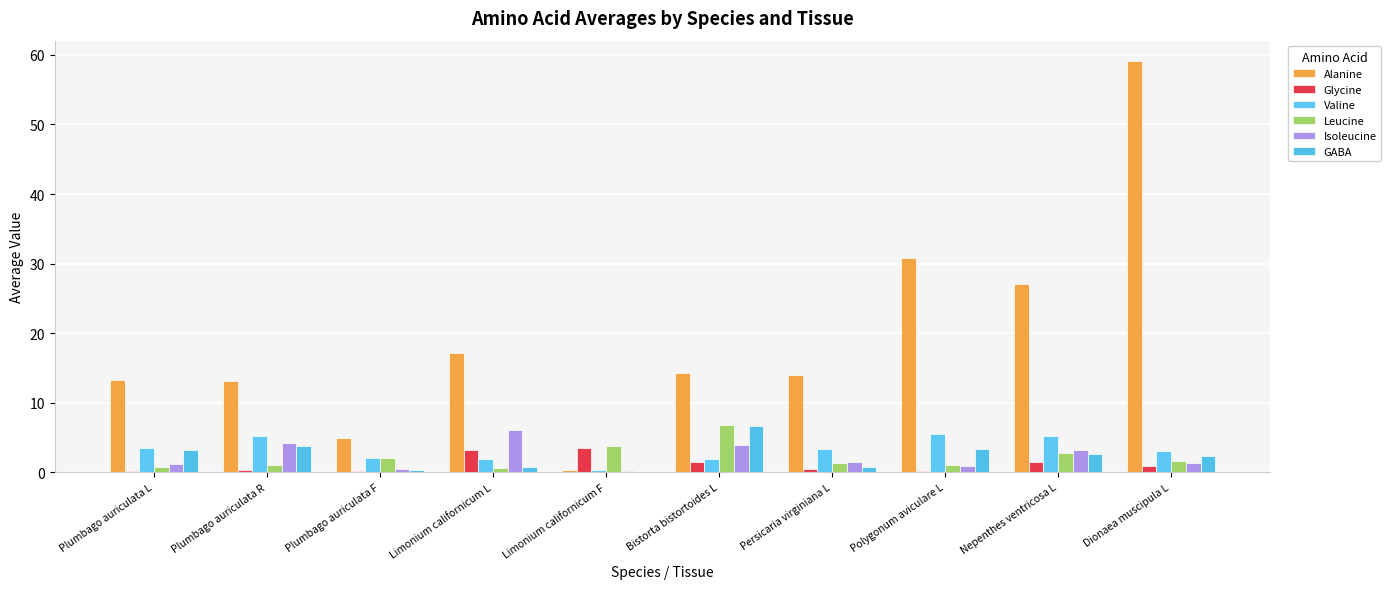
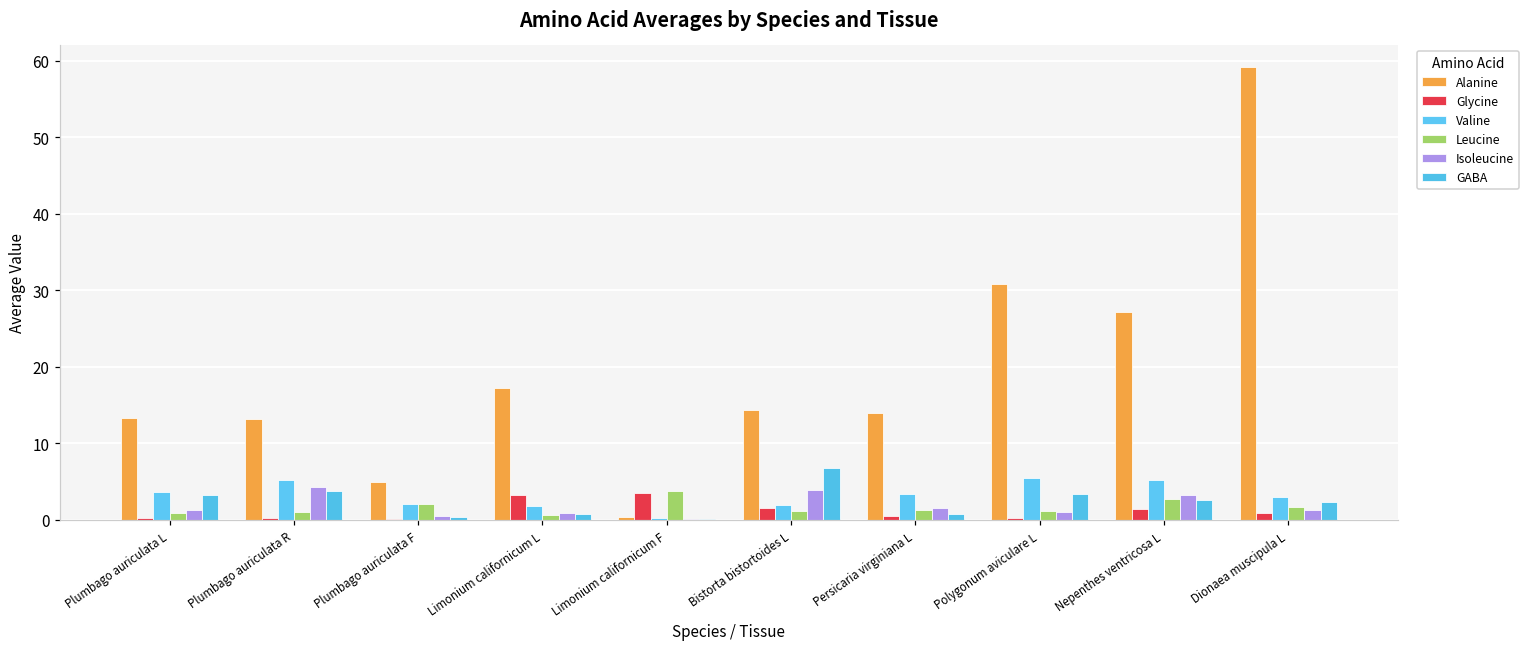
Isoleucine, Limonium californicum L: 6 -> 1
Leucine, Bistorta bistortoides L: 7 -> 1
